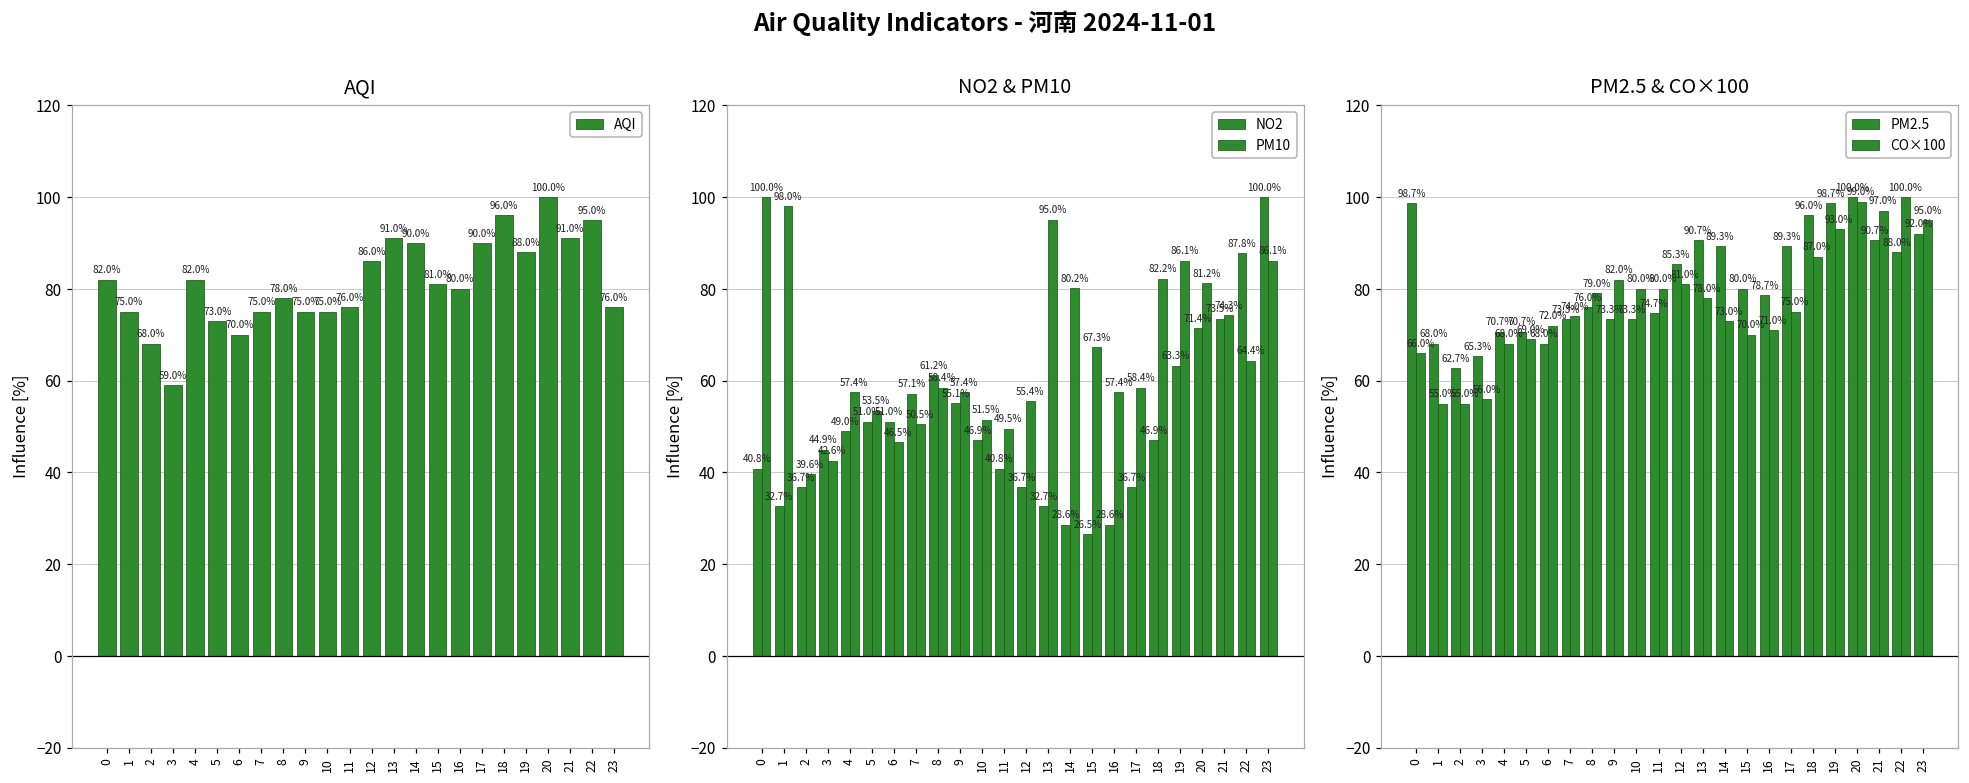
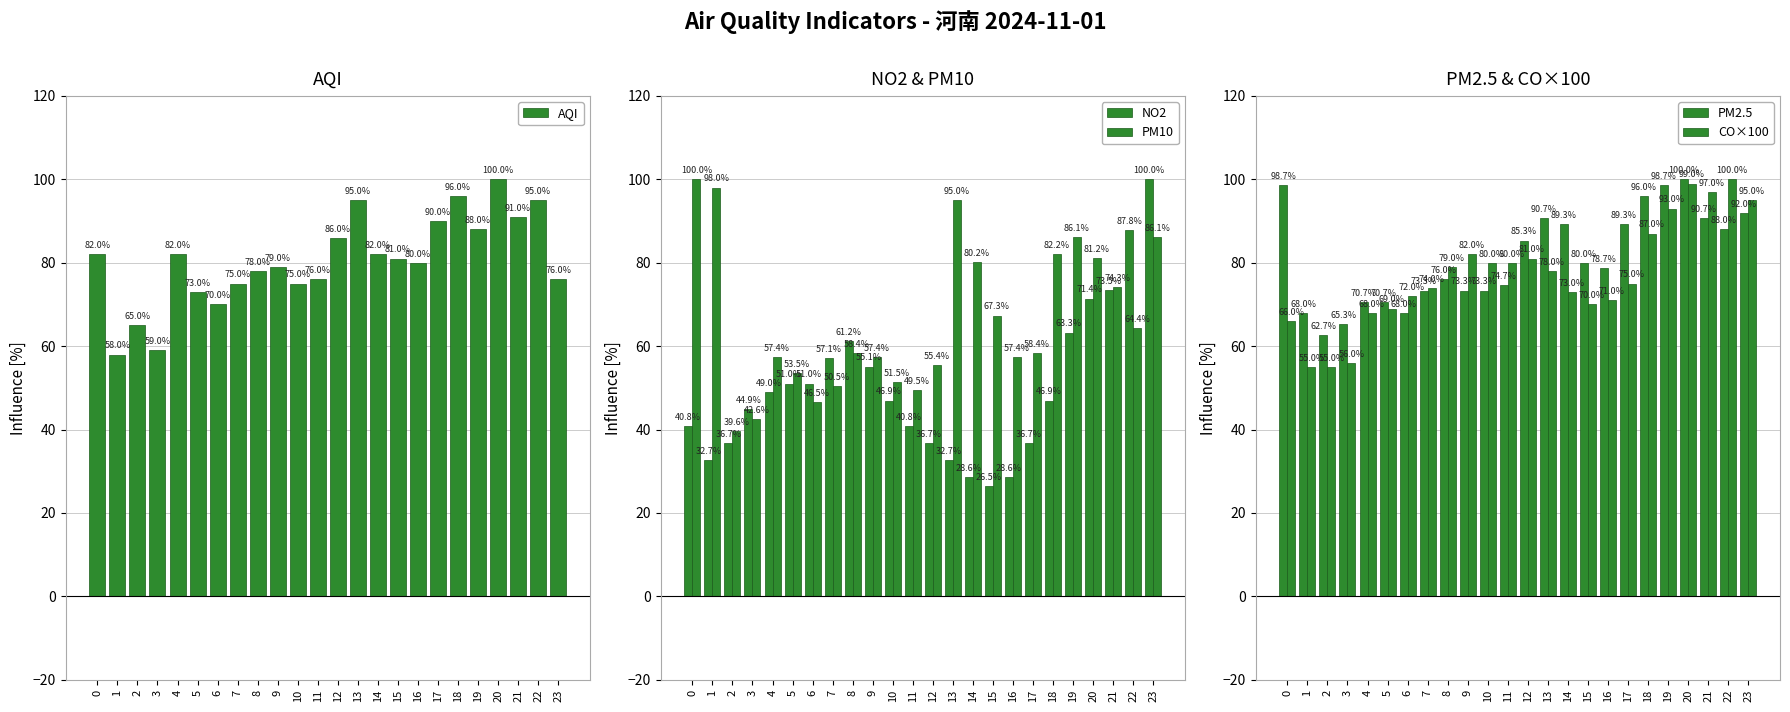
AQI, 1: 75.0% -> 58.0%
AQI, 2: 68.0% -> 65.0%
AQI, 9: 75.0% -> 79.0%
AQI, 13: 91.0% -> 95.0%
AQI, 14: 90.0% -> 82.0%
